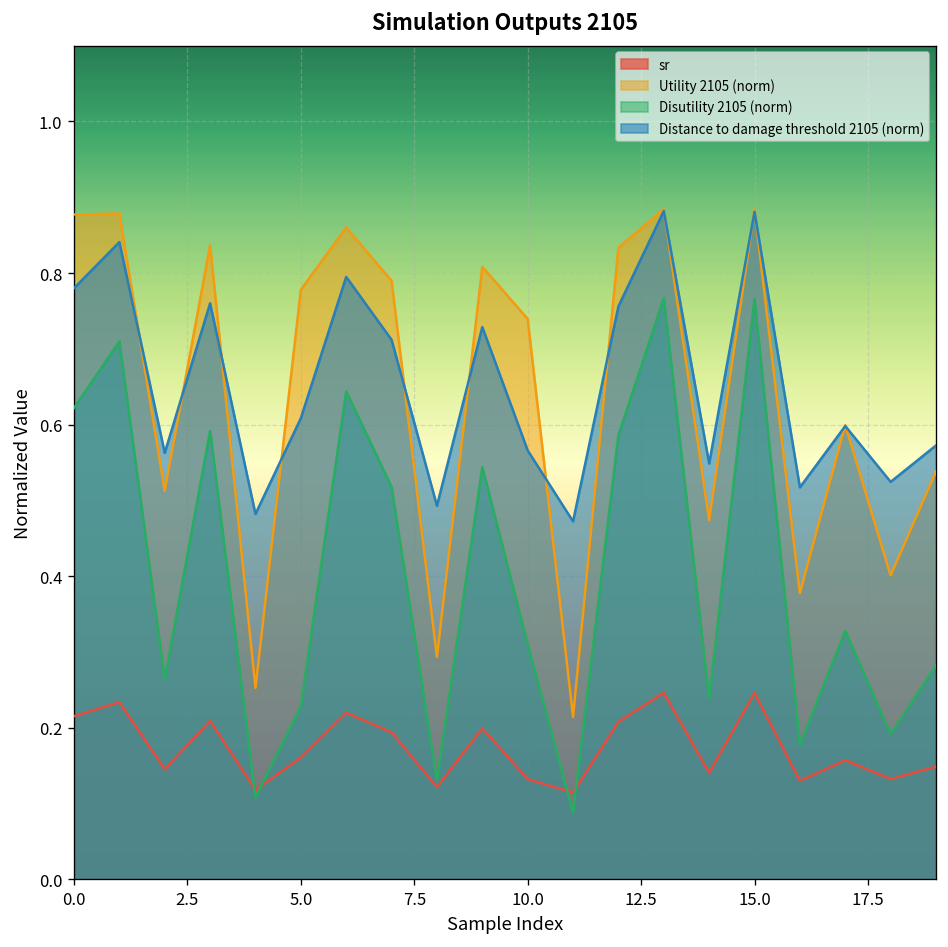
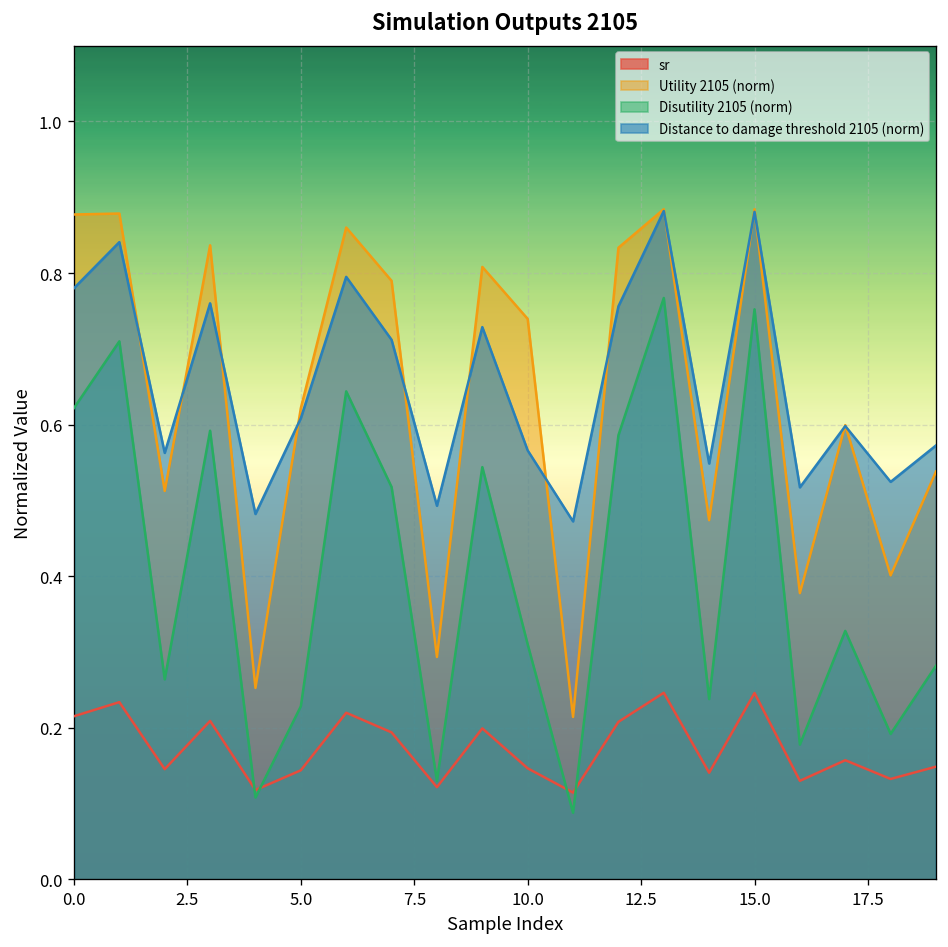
sr, 5.0: 0.16 -> 0.14
Utility 2105 (norm), 5.0: 0.78 -> 0.62
sr, 10.0: 0.13 -> 0.15
Disutility 2105 (norm), 15.0: 0.77 -> 0.75
